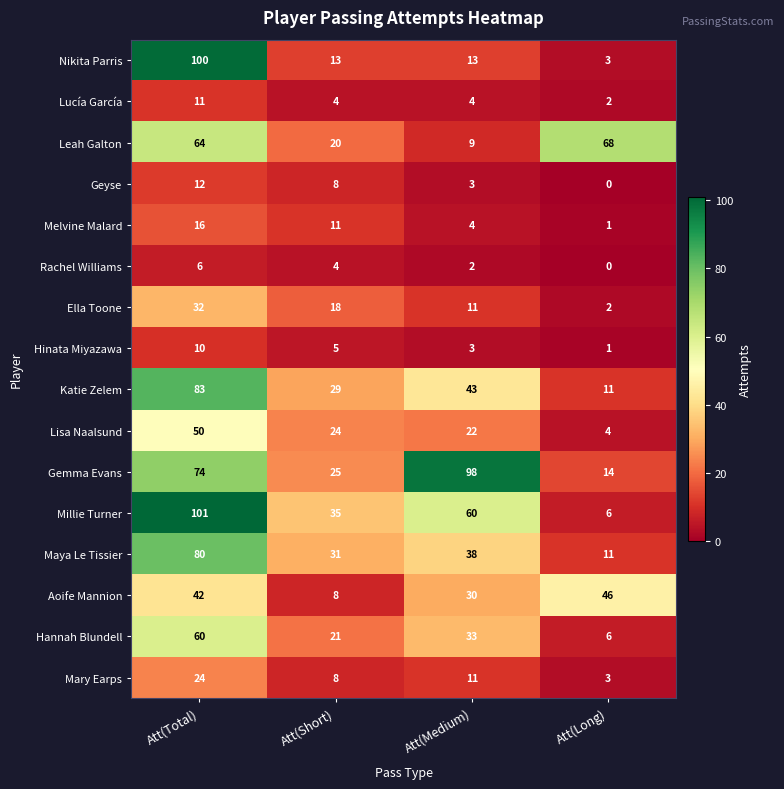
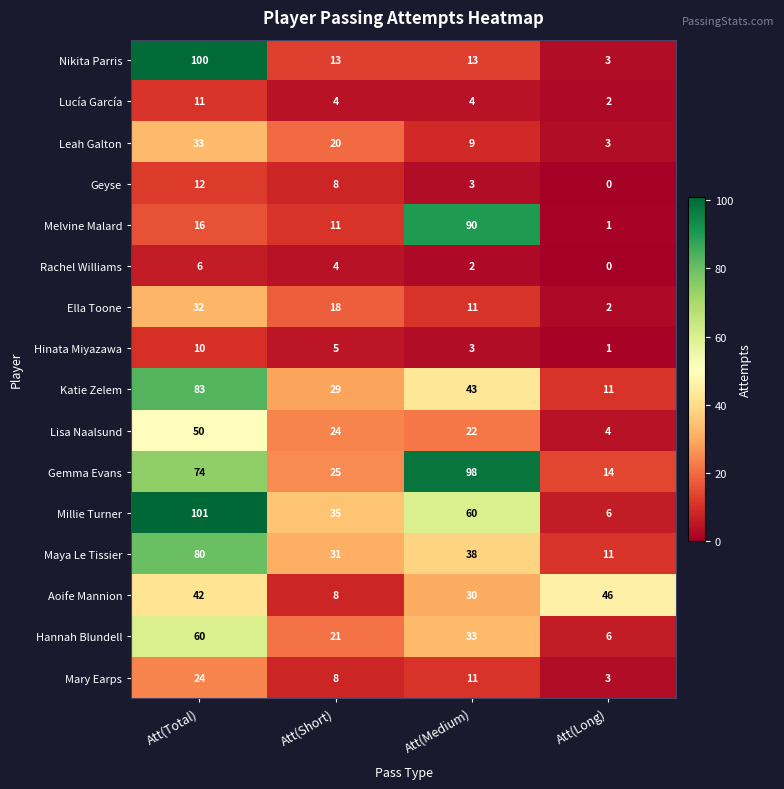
Leah Galton, Att(Total): 64 -> 33
Leah Galton, Att(Long): 68 -> 3
Melvine Malard, Att(Medium): 4 -> 90
